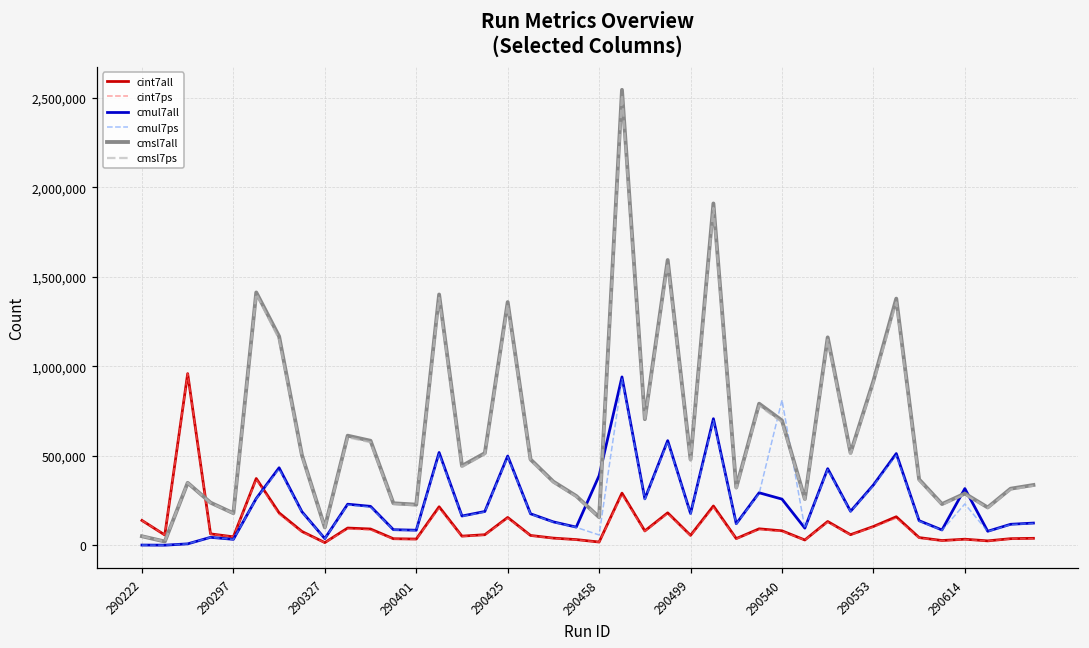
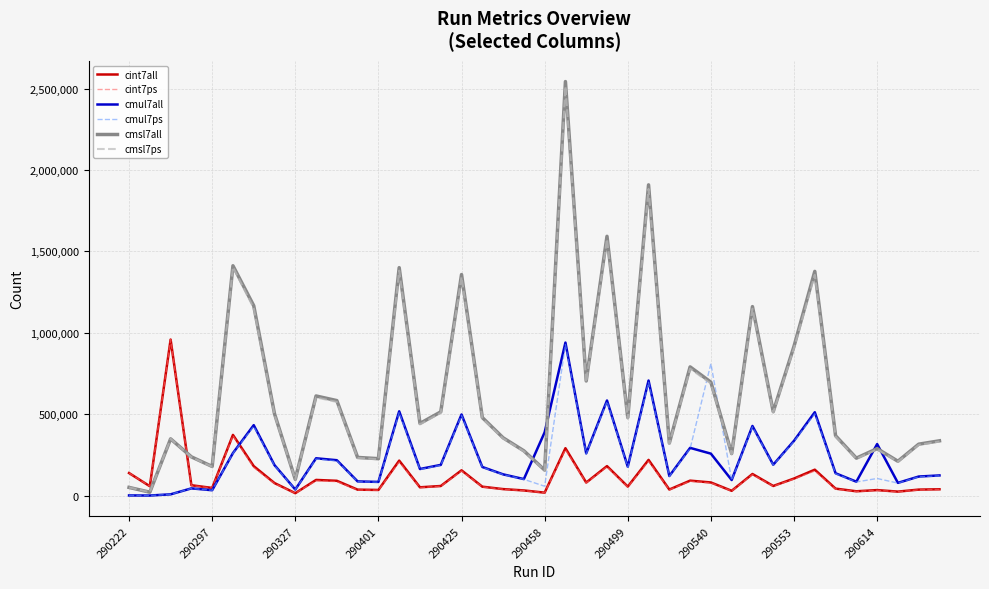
cmul7ps, 290614: 230,000 -> 110,000
